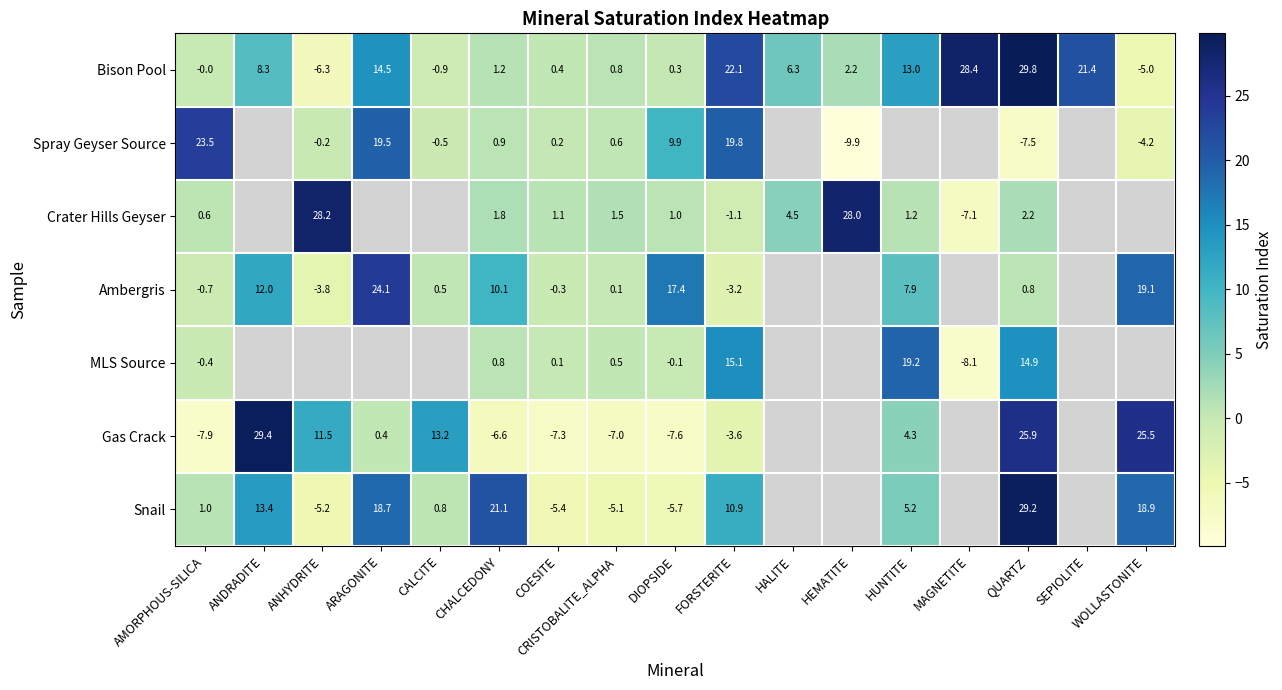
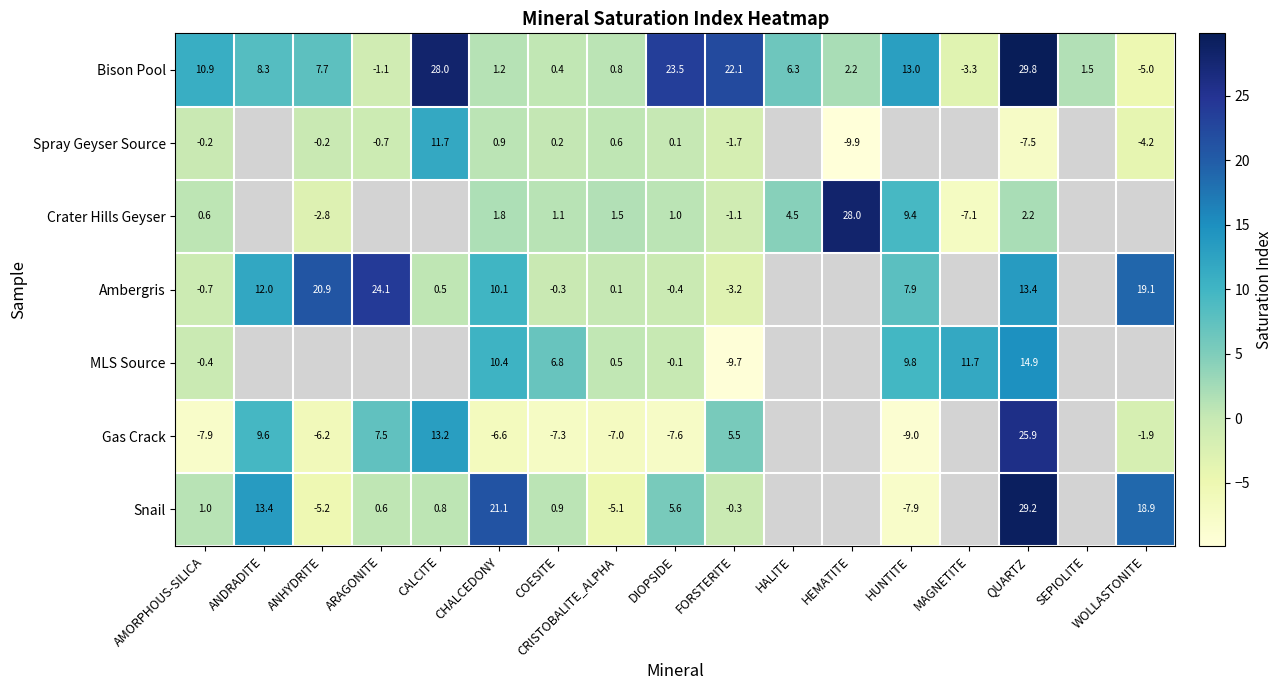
Bison Pool, AMORPHOUS-SILICA: -0.0 -> 10.9
Bison Pool, ANHYDRITE: -6.3 -> 7.7
Bison Pool, ARAGONITE: 14.5 -> -1.1
Bison Pool, CALCITE: -0.9 -> 28.0
Bison Pool, DIOPSIDE: 0.3 -> 23.5
Bison Pool, MAGNETITE: 28.4 -> -3.3
Bison Pool, SEPIOLITE: 21.4 -> 1.5
Spray Geyser Source, AMORPHOUS-SILICA: 23.5 -> -0.2
Spray Geyser Source, ARAGONITE: 19.5 -> -0.7
Spray Geyser Source, CALCITE: -0.5 -> 11.7
Spray Geyser Source, DIOPSIDE: 9.9 -> 0.1
Spray Geyser Source, FORSTERITE: 19.8 -> -1.7
Crater Hills Geyser, ANHYDRITE: 28.2 -> -2.8
Crater Hills Geyser, HUNTITE: 1.2 -> 9.4
Ambergris, ANHYDRITE: -3.8 -> 20.9
Ambergris, DIOPSIDE: 17.4 -> -0.4
Ambergris, QUARTZ: 0.8 -> 13.4
MLS Source, CHALCEDONY: 0.8 -> 10.4
MLS Source, COESITE: 0.1 -> 6.8
MLS Source, FORSTERITE: 15.1 -> -9.7
MLS Source, HUNTITE: 19.2 -> 9.8
MLS Source, MAGNETITE: -8.1 -> 11.7
Gas Crack, ANDRADITE: 29.4 -> 9.6
Gas Crack, ANHYDRITE: 11.5 -> -6.2
Gas Crack, ARAGONITE: 0.4 -> 7.5
Gas Crack, FORSTERITE: -3.6 -> 5.5
Gas Crack, HUNTITE: 4.3 -> -9.0
Gas Crack, WOLLASTONITE: 25.5 -> -1.9
Snail, ARAGONITE: 18.7 -> 0.6
Snail, COESITE: -5.4 -> 0.9
Snail, DIOPSIDE: -5.7 -> 5.6
Snail, FORSTERITE: 10.9 -> -0.3
Snail, HUNTITE: 5.2 -> -7.9
